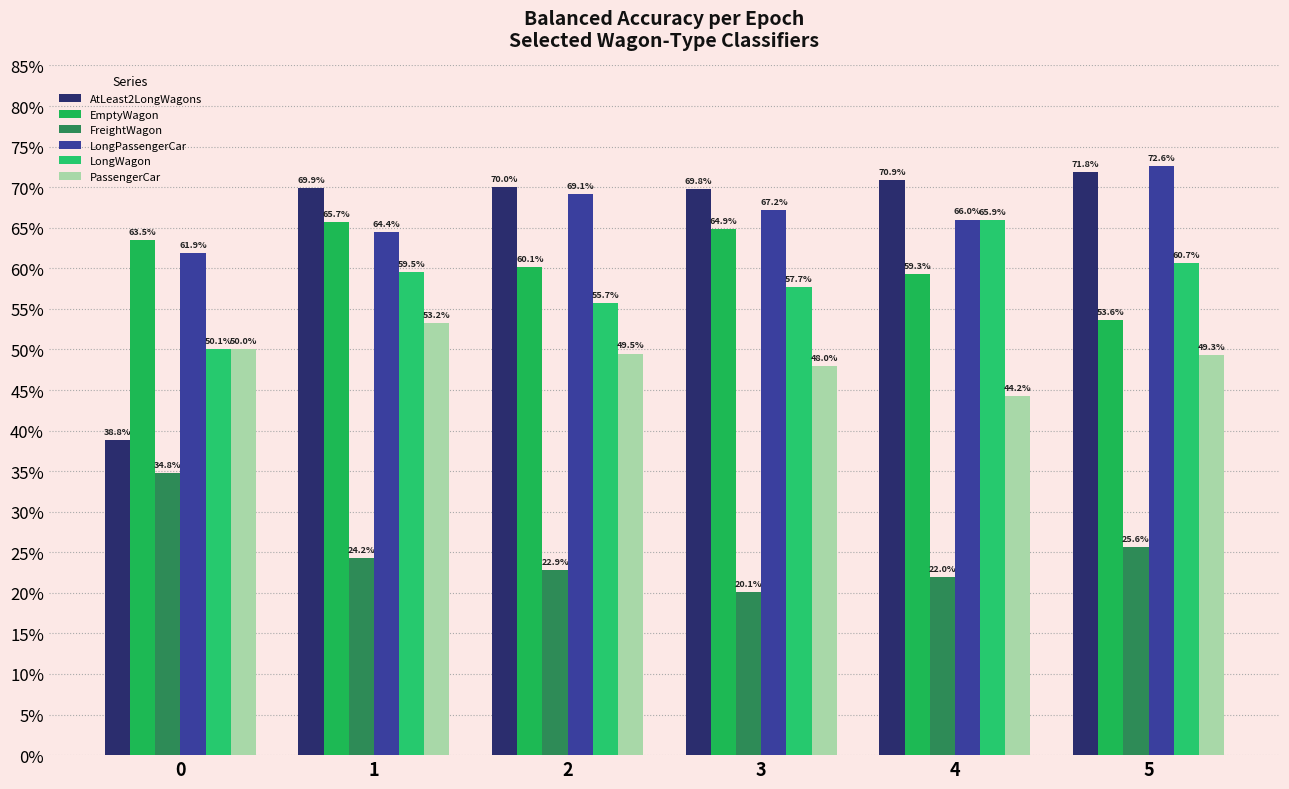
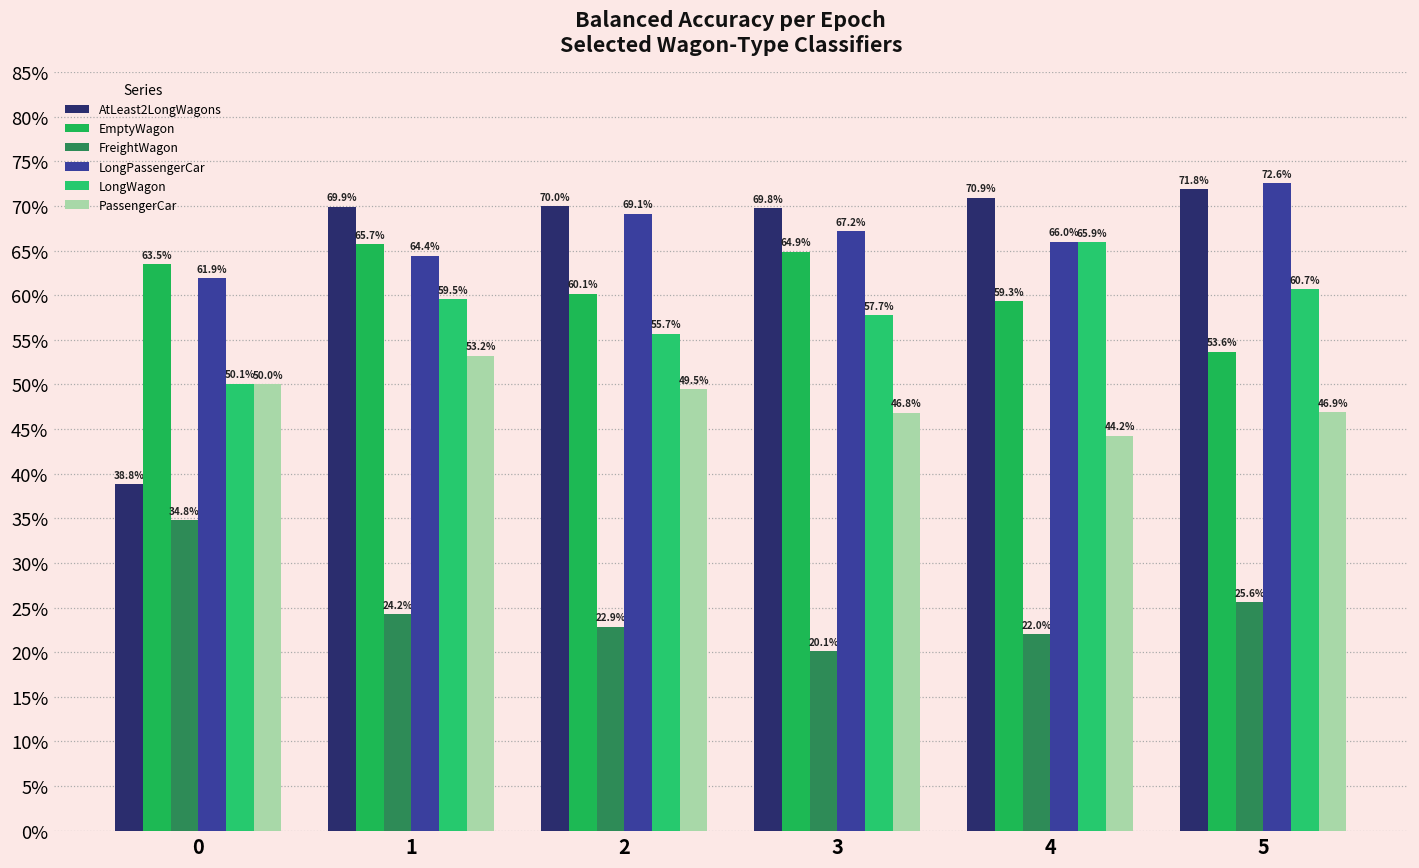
PassengerCar, 3: 48.0% -> 46.8%
PassengerCar, 5: 49.3% -> 46.9%
